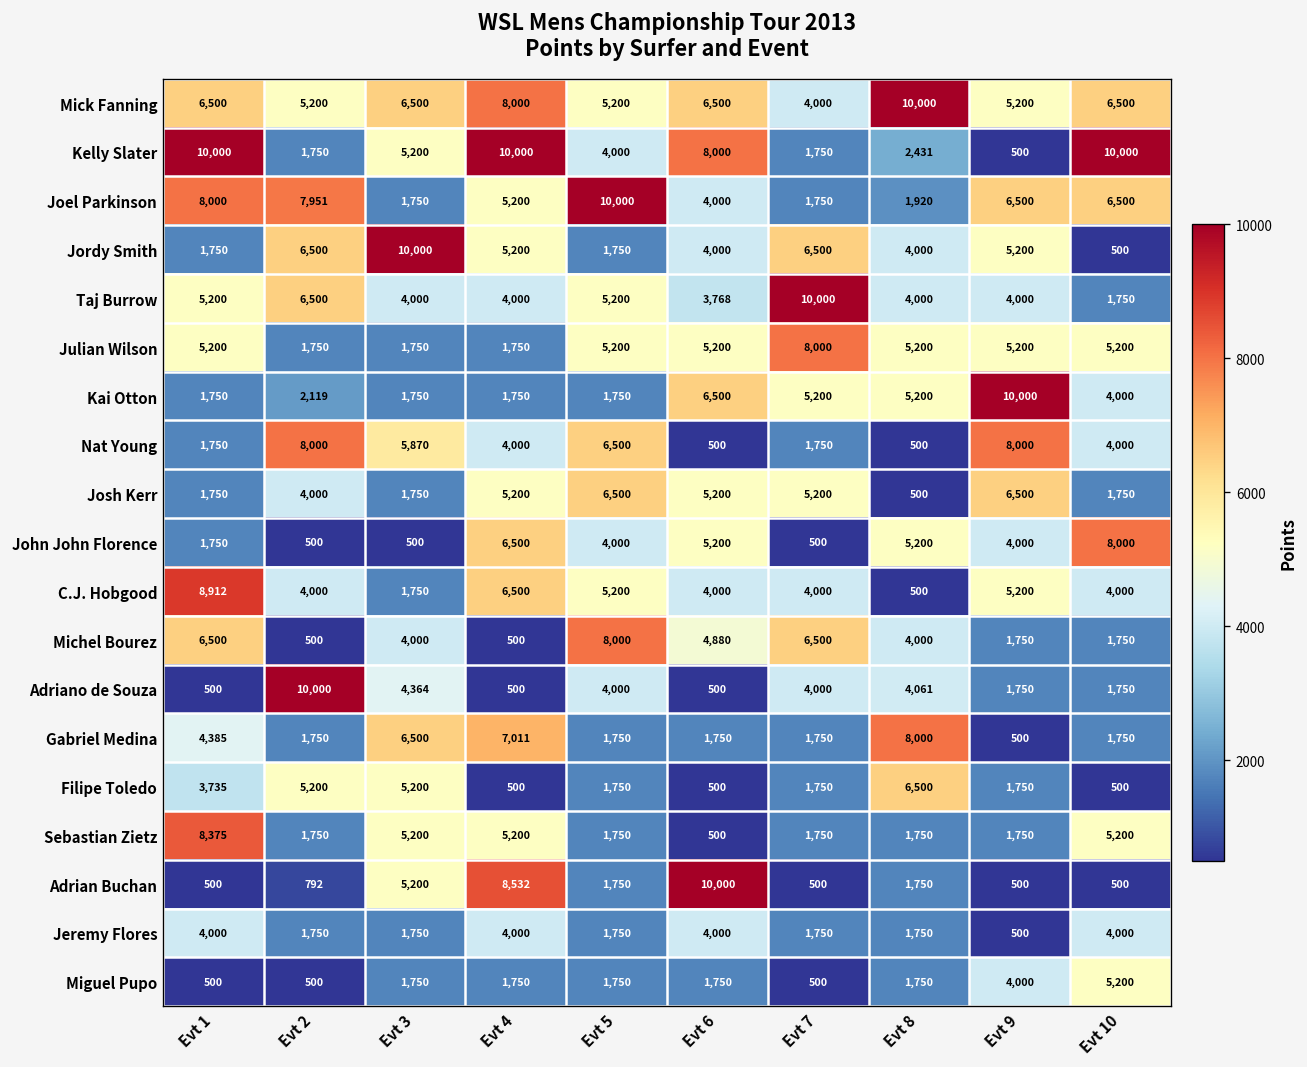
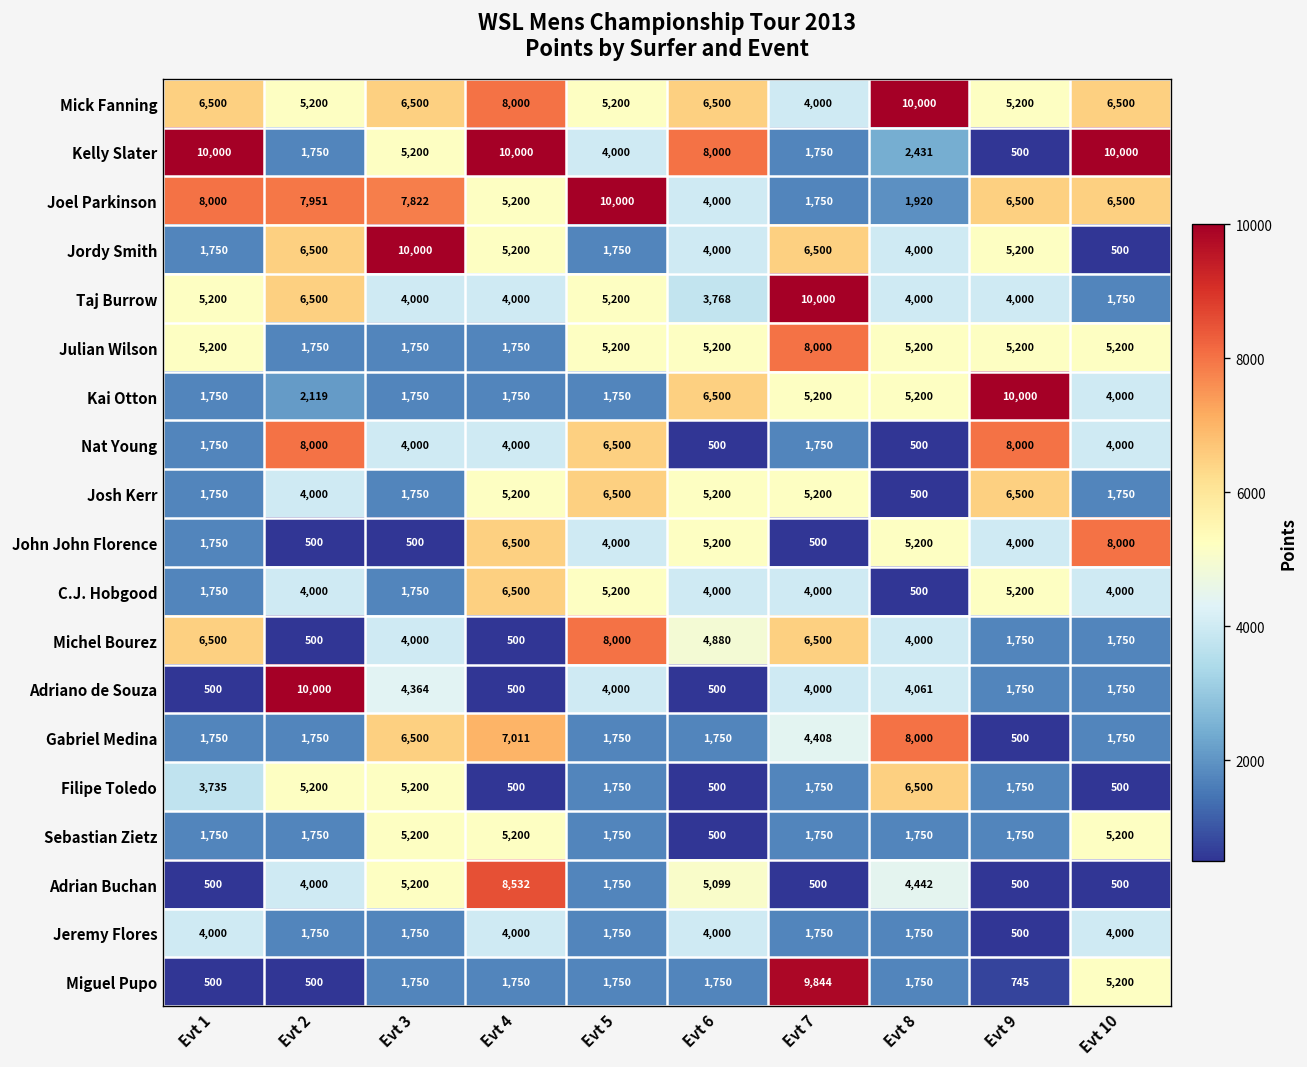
Joel Parkinson, Evt 3: 1,750 -> 7,822
Nat Young, Evt 3: 5,870 -> 4,000
C.J. Hobgood, Evt 1: 8,912 -> 1,750
Gabriel Medina, Evt 1: 4,385 -> 1,750
Gabriel Medina, Evt 7: 1,750 -> 4,408
Sebastian Zietz, Evt 1: 8,375 -> 1,750
Adrian Buchan, Evt 2: 792 -> 4,000
Adrian Buchan, Evt 6: 10,000 -> 5,099
Adrian Buchan, Evt 8: 1,750 -> 4,442
Miguel Pupo, Evt 7: 500 -> 9,844
Miguel Pupo, Evt 9: 4,000 -> 745
